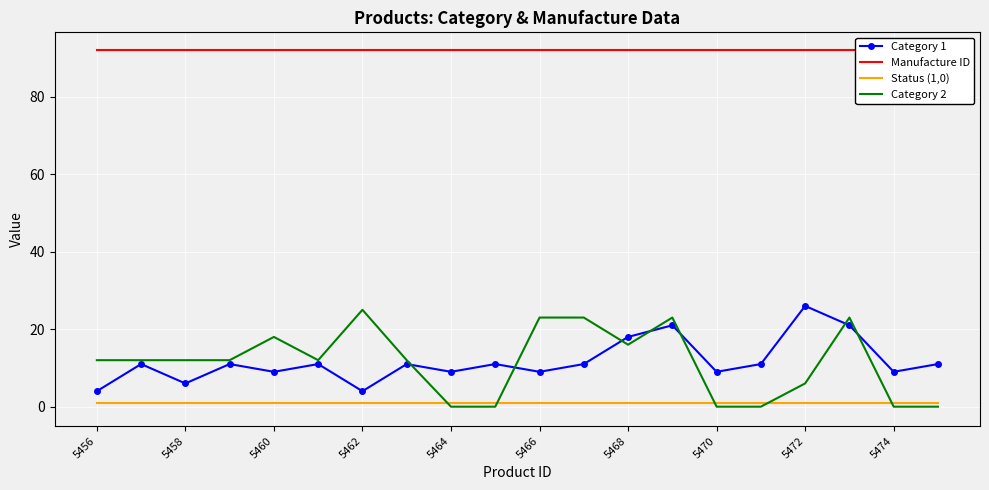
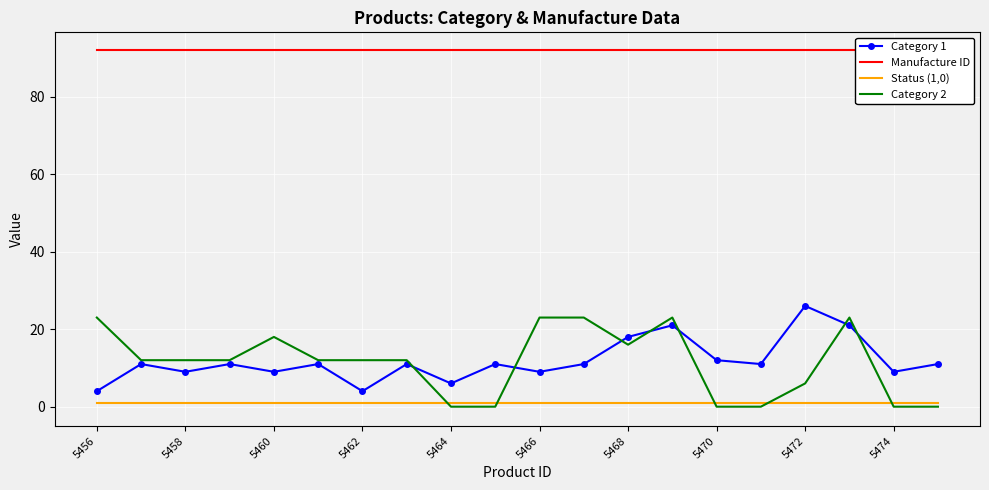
Category 2, 5456: 12 -> 23
Category 1, 5458: 6 -> 9
Category 2, 5462: 25 -> 12
Category 1, 5464: 9 -> 6
Category 1, 5470: 9 -> 12
